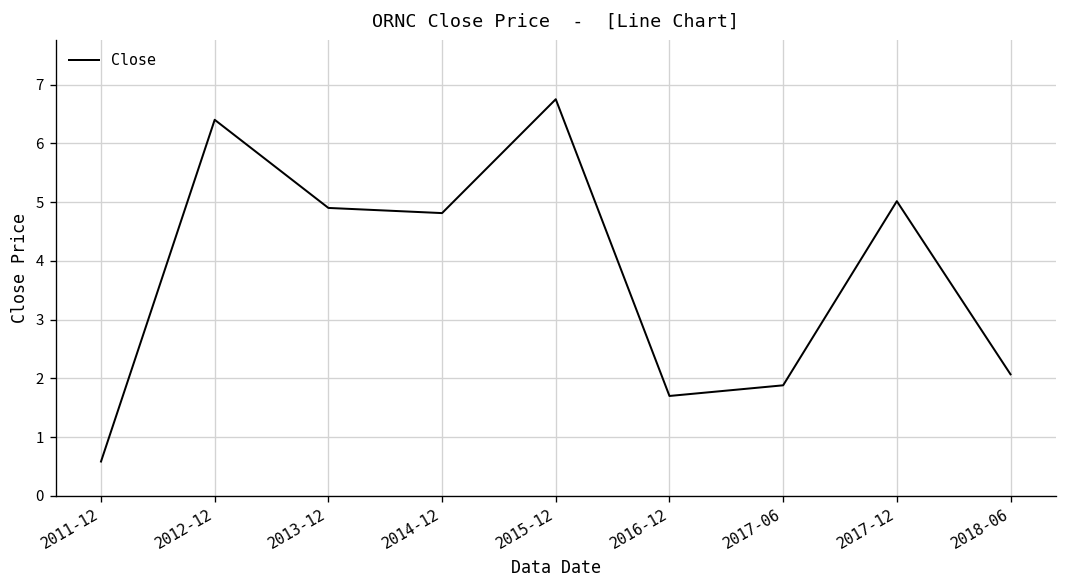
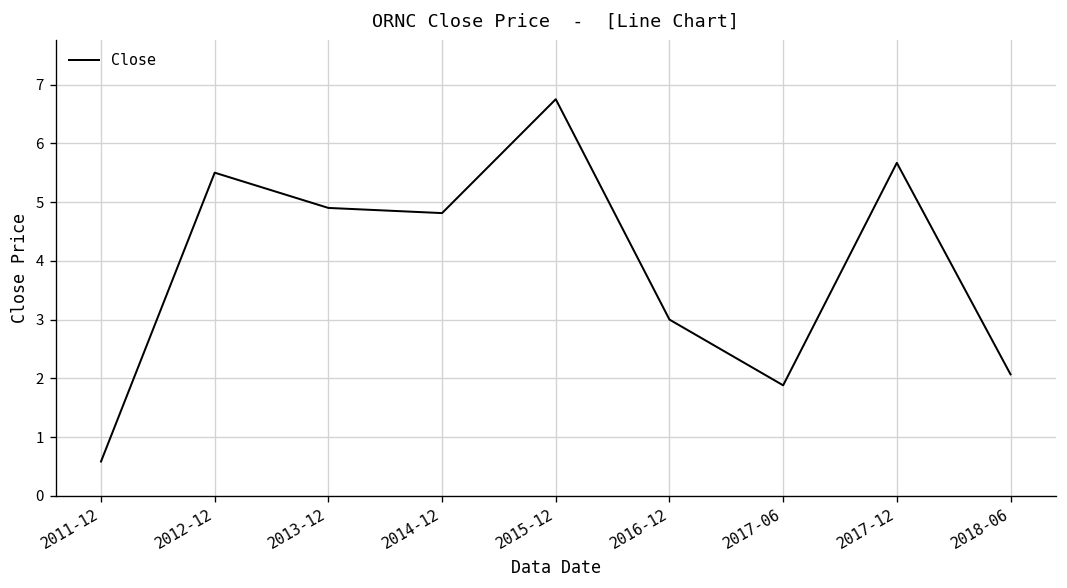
2012-12: 6.4 -> 5.5
2016-12: 1.7 -> 3.0
2017-12: 5.0 -> 5.7
